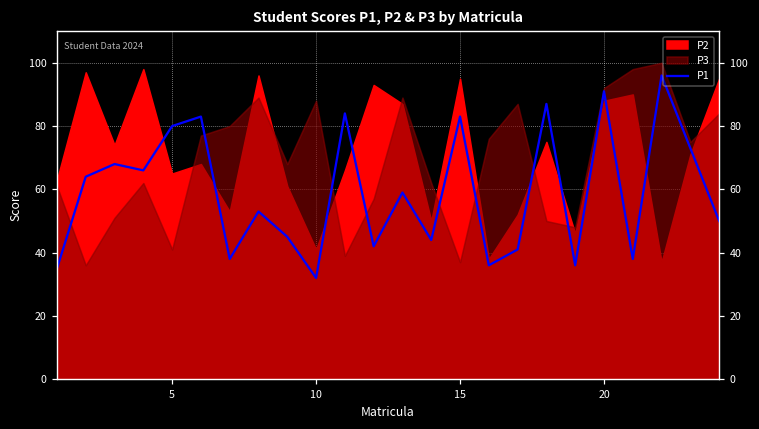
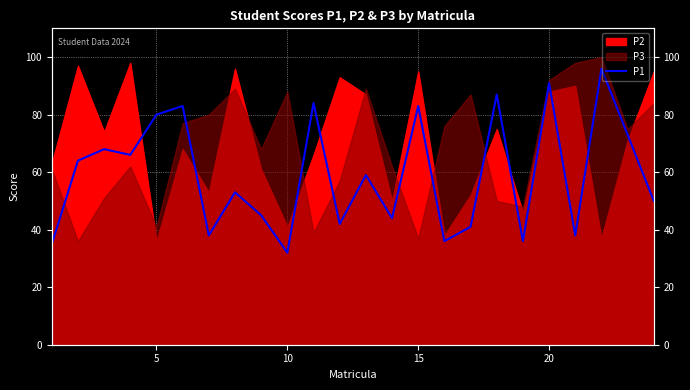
P2, 5: 65 -> 36
